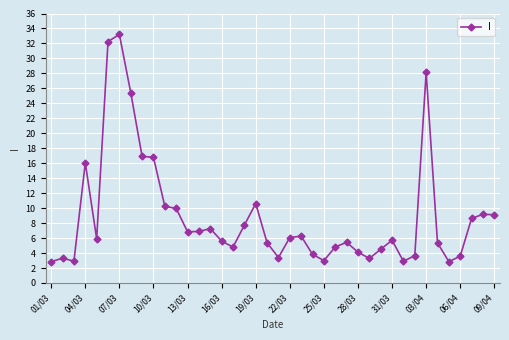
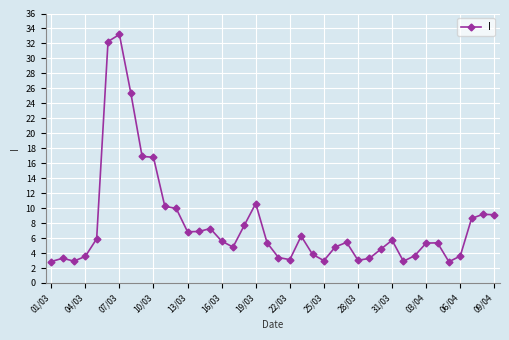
04/03: 16 -> 4
22/03: 6 -> 3
28/03: 4 -> 3
03/04: 28 -> 5
